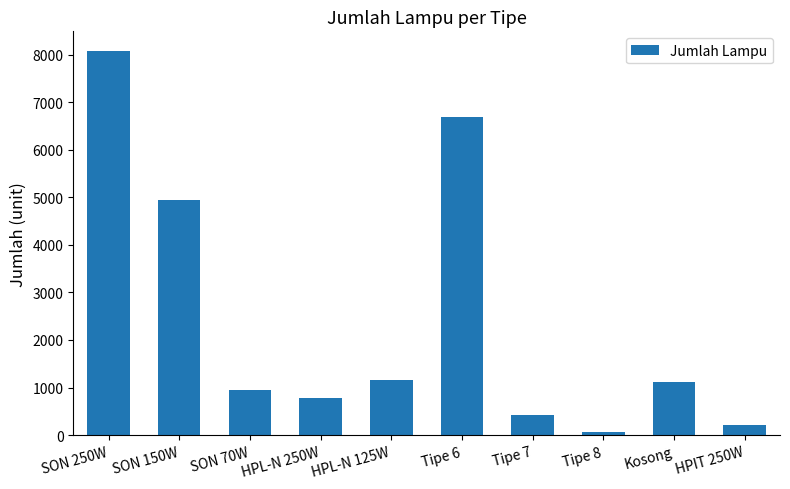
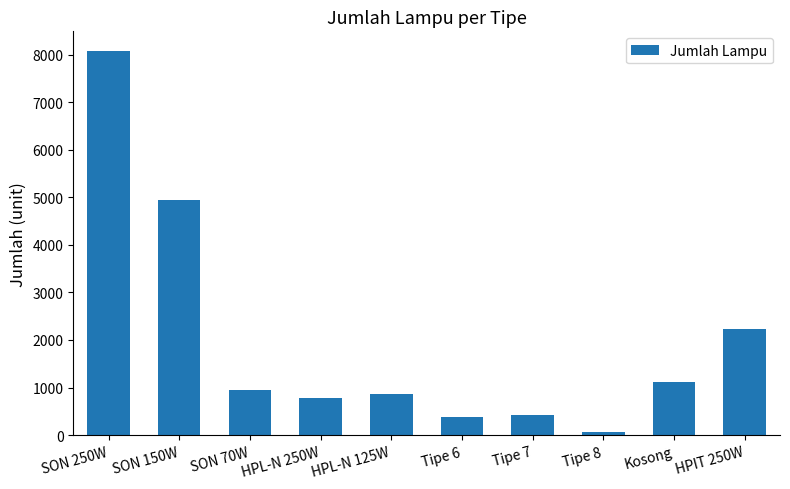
HPL-N 125W: 1200 -> 900
Tipe 6: 6700 -> 400
HPIT 250W: 200 -> 2200
